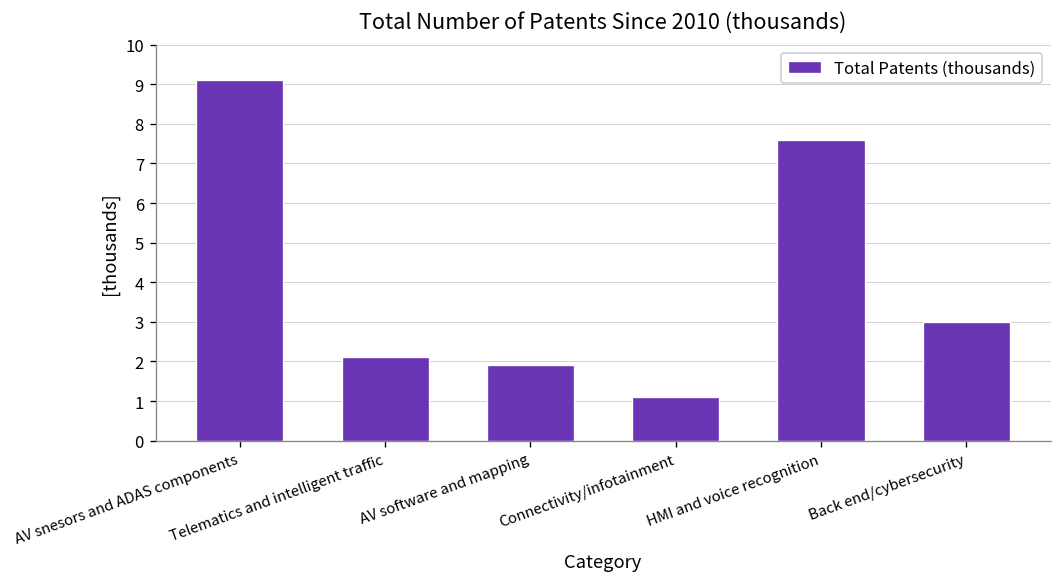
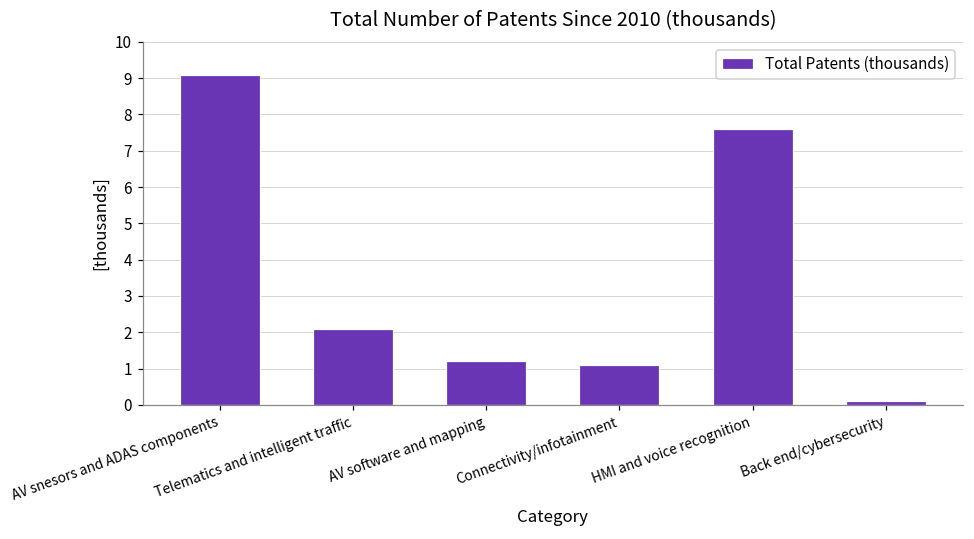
AV software and mapping: 1.9 -> 1.2
Back end/cybersecurity: 3.0 -> 0.1
